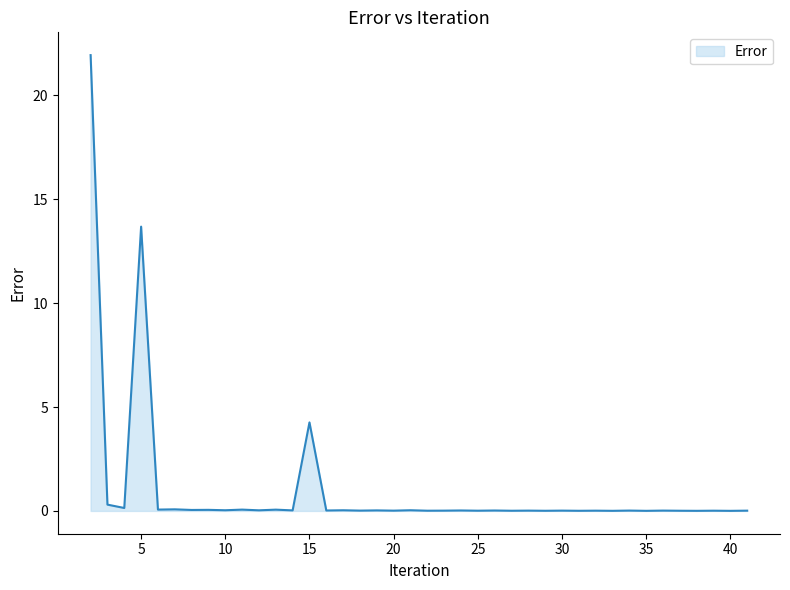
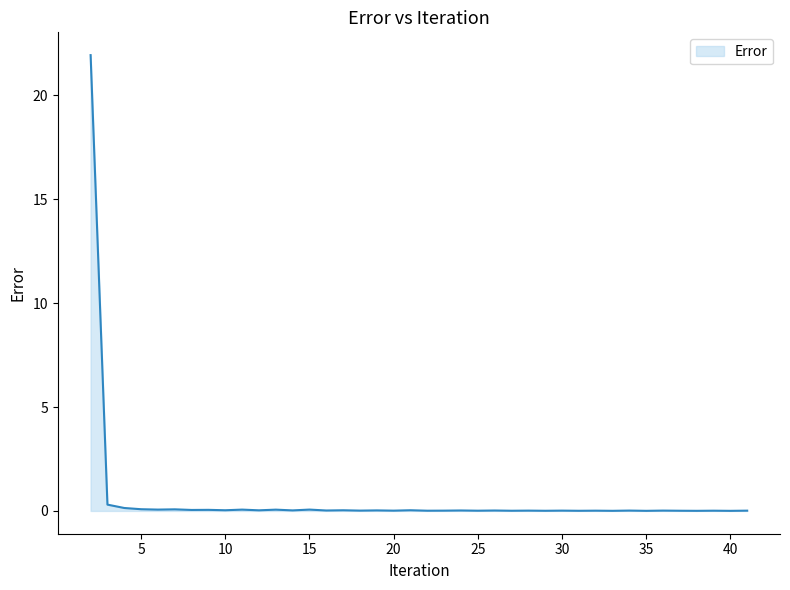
5: 13.7 -> 0.1
15: 4.3 -> 0.1
